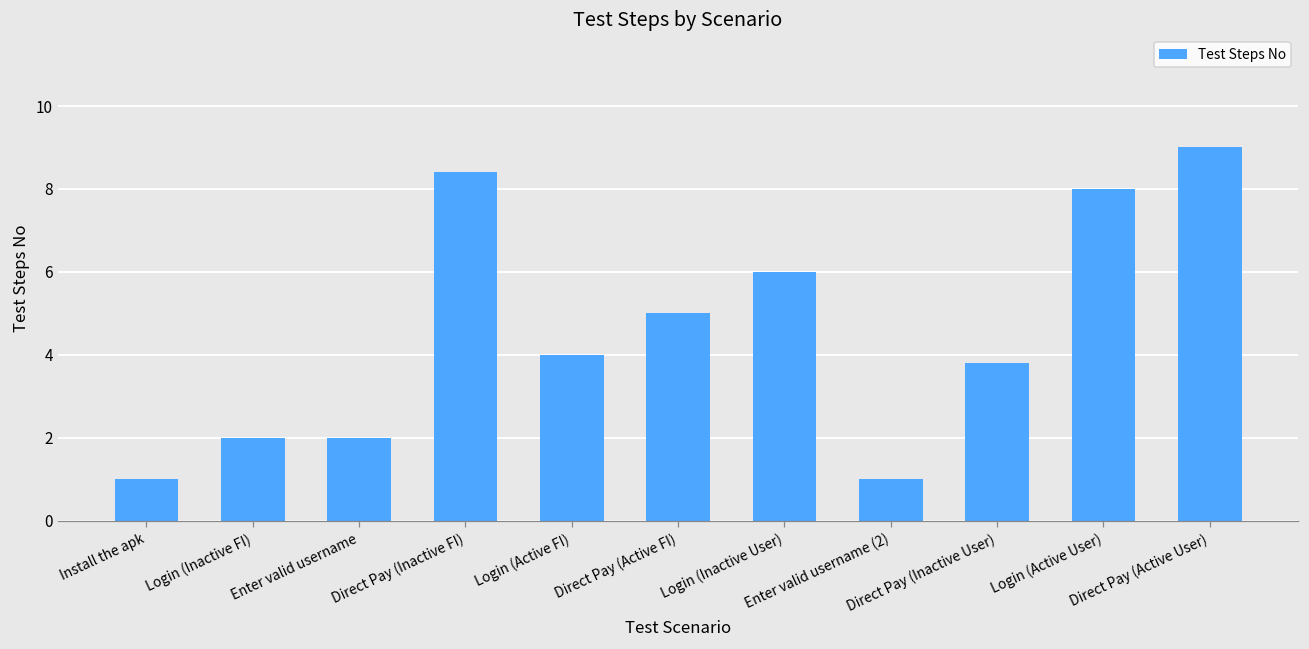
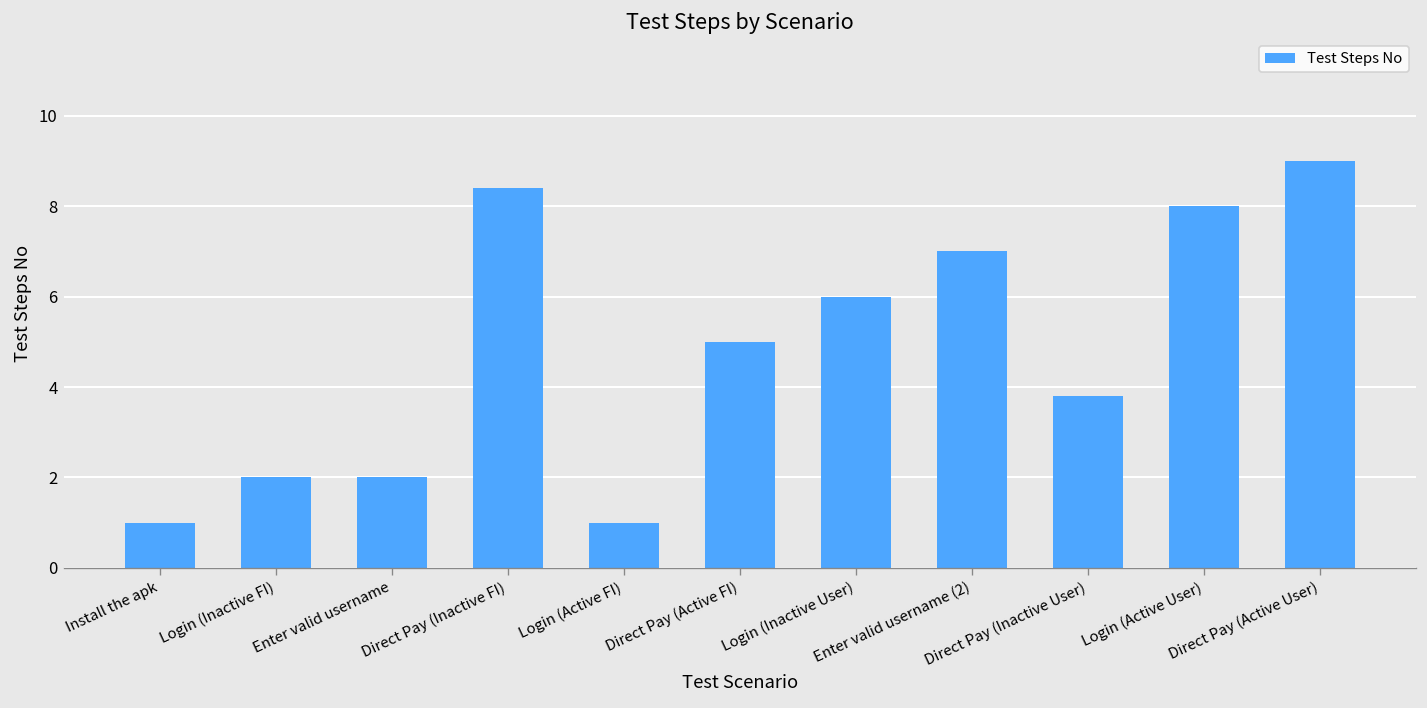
Login (Active FI): 4 -> 1
Enter valid username (2): 1 -> 7
